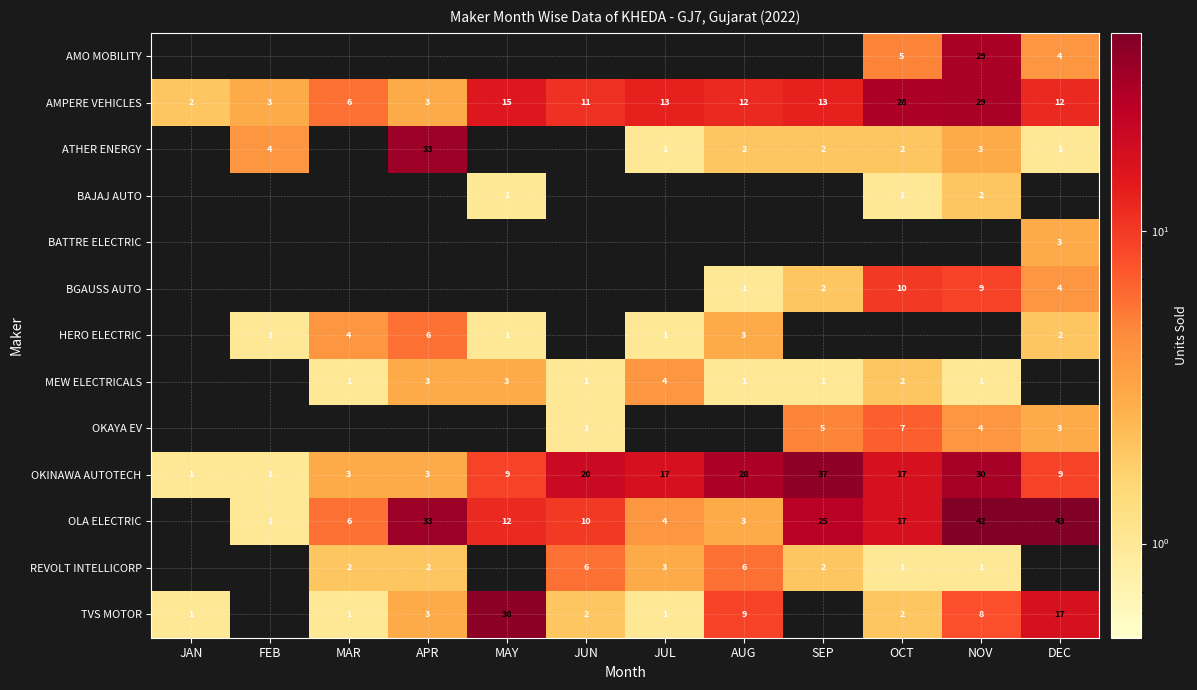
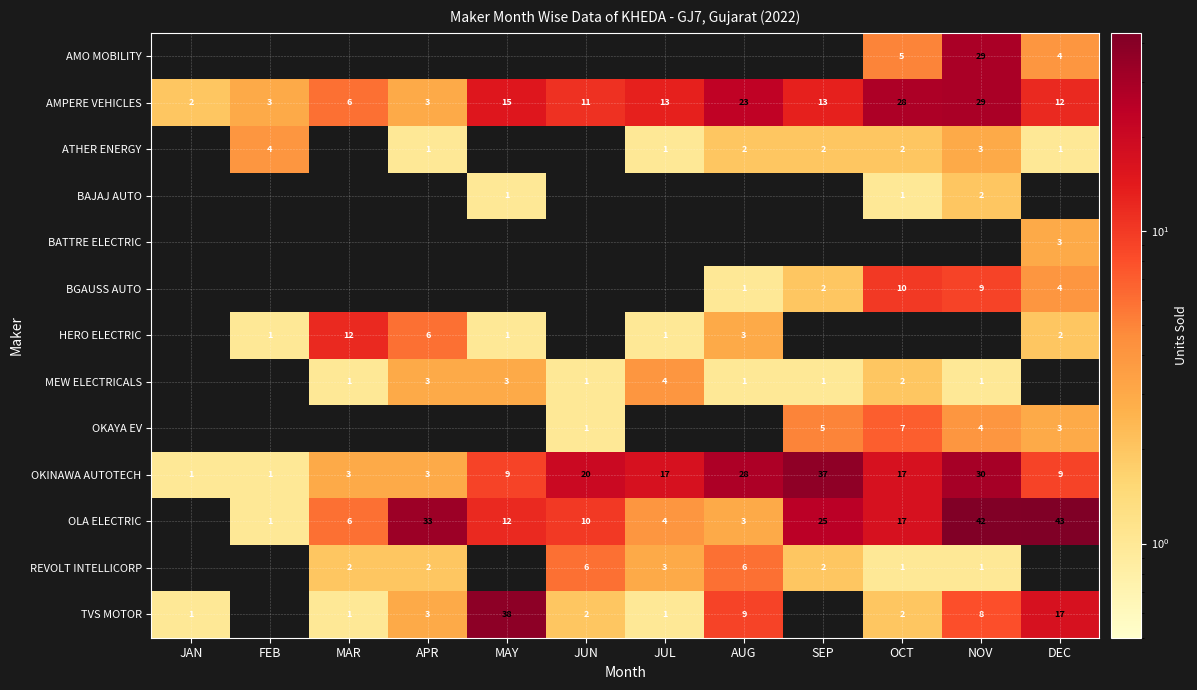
AMPERE VEHICLES, AUG: 12 -> 23
ATHER ENERGY, APR: 33 -> 1
HERO ELECTRIC, MAR: 4 -> 12
